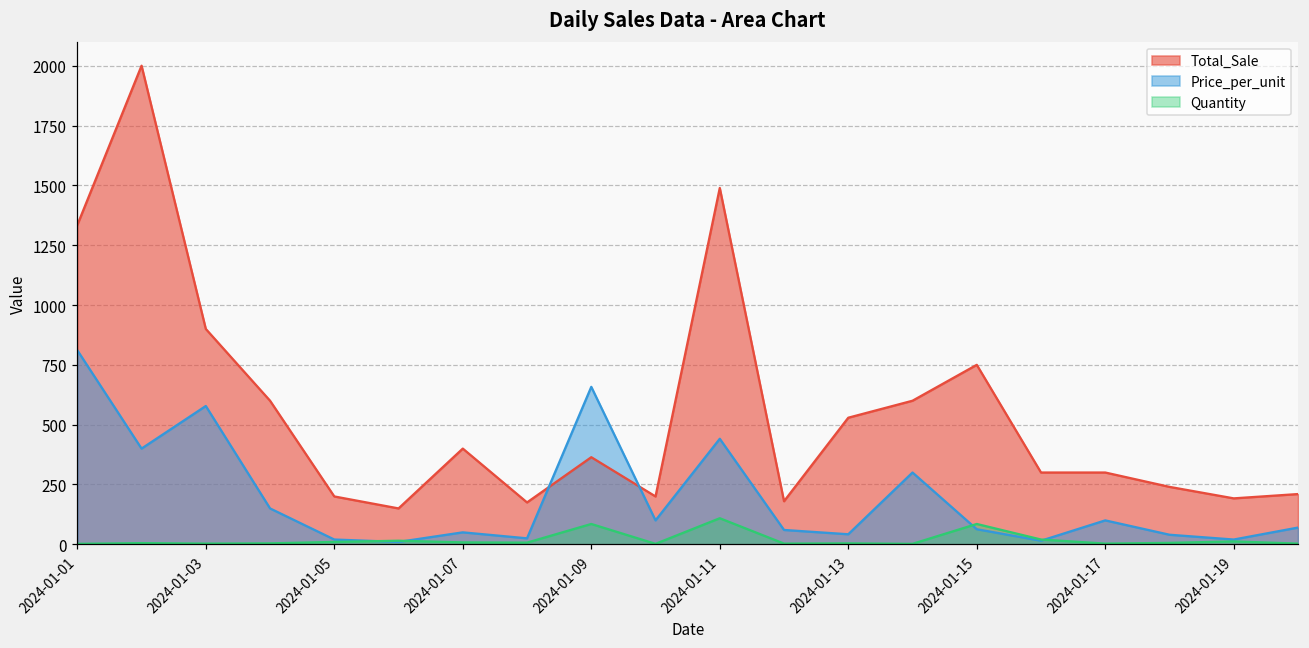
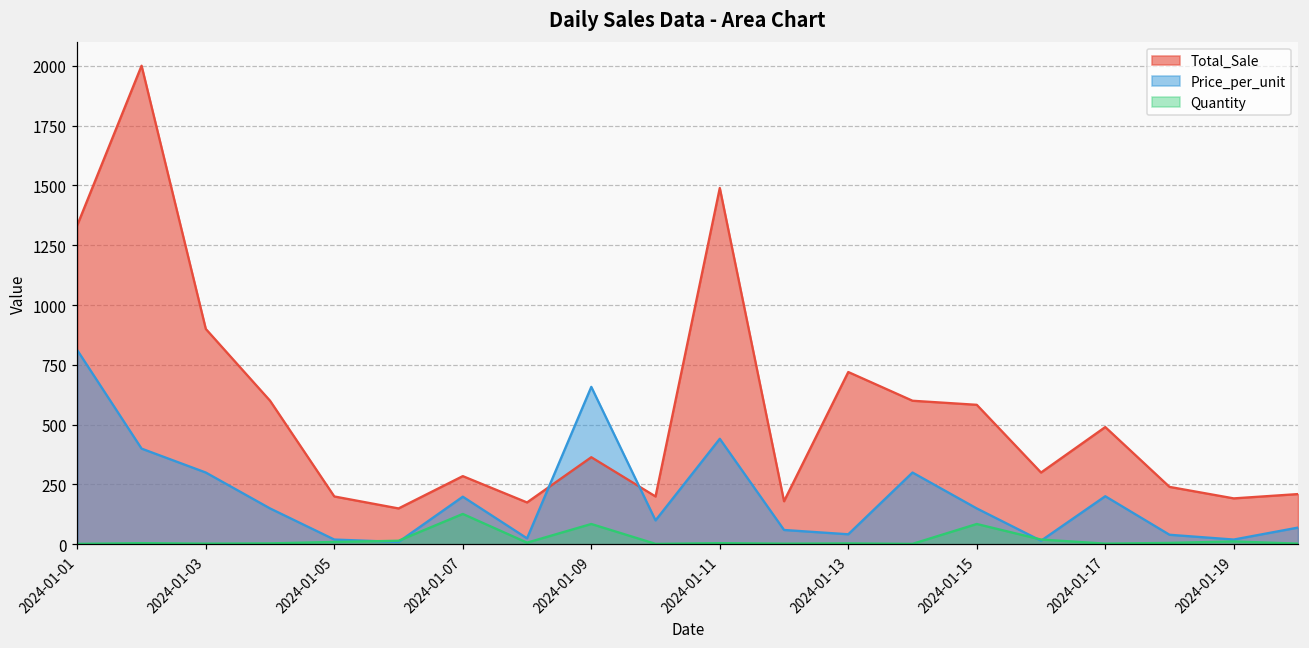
Price_per_unit, 2024-01-03: 580 -> 300
Total_Sale, 2024-01-07: 400 -> 290
Price_per_unit, 2024-01-07: 50 -> 200
Quantity, 2024-01-07: 10 -> 130
Quantity, 2024-01-11: 110 -> 10
Total_Sale, 2024-01-13: 530 -> 720
Total_Sale, 2024-01-15: 750 -> 580
Price_per_unit, 2024-01-15: 60 -> 150
Total_Sale, 2024-01-17: 300 -> 490
Price_per_unit, 2024-01-17: 100 -> 200
